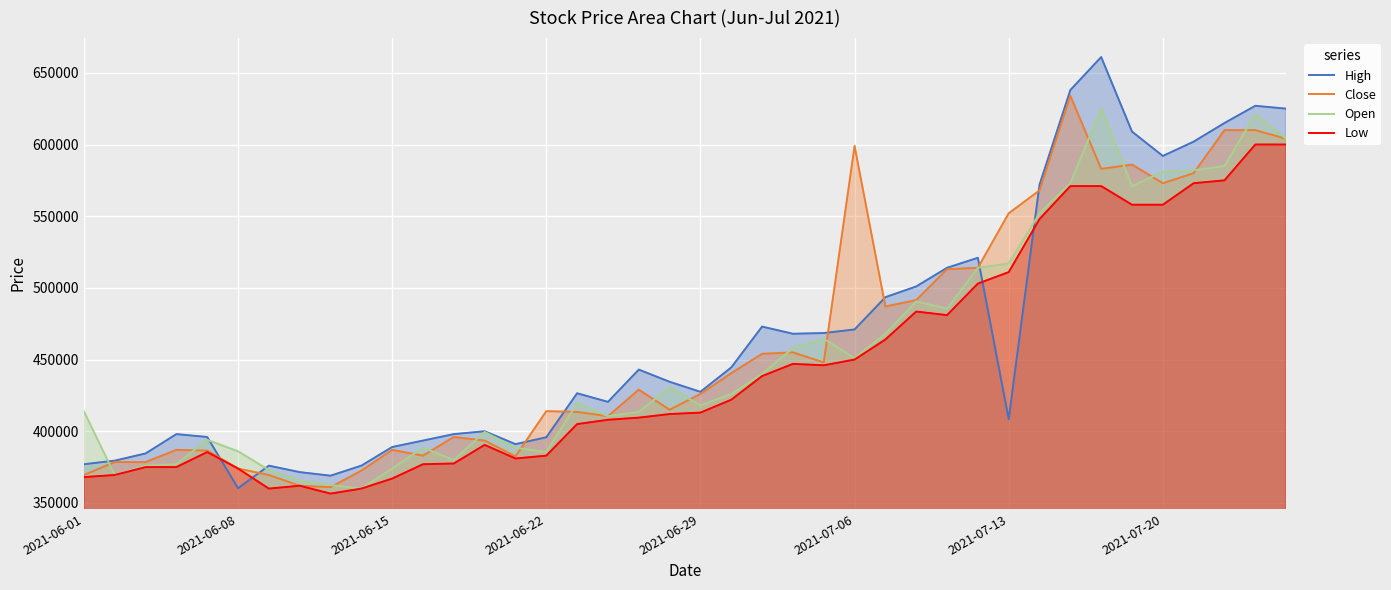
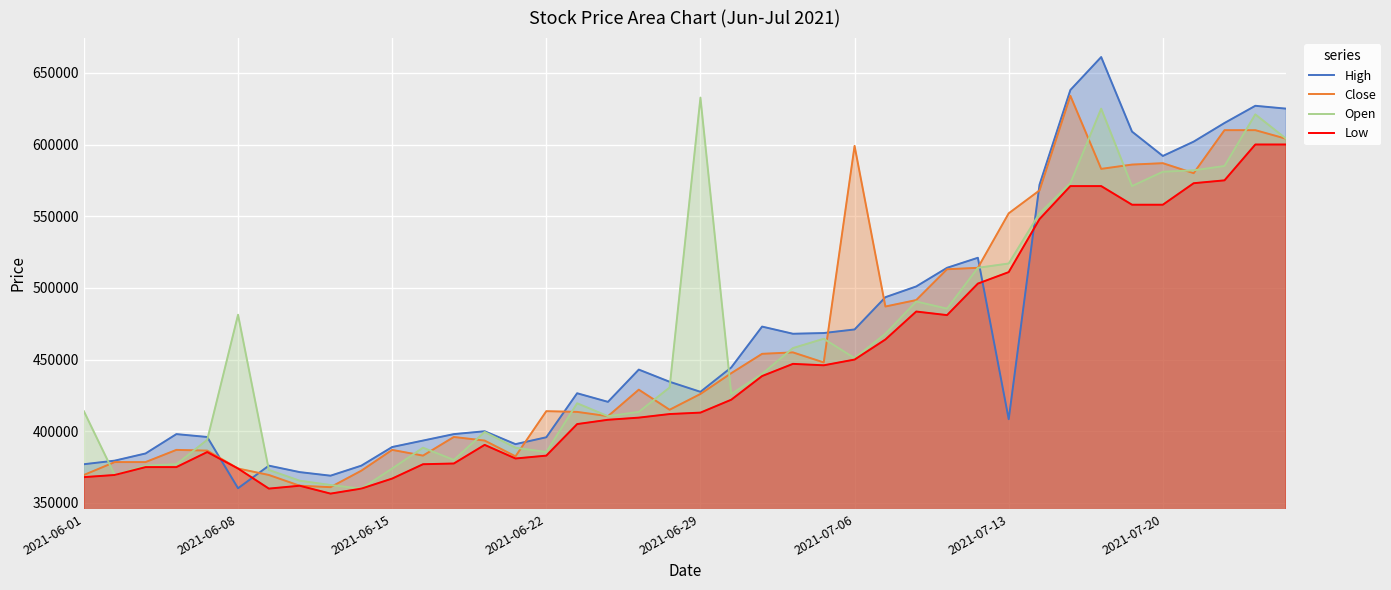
Open, 2021-06-08: 386000 -> 481000
Open, 2021-06-29: 418000 -> 633000
Close, 2021-07-20: 573000 -> 587000
